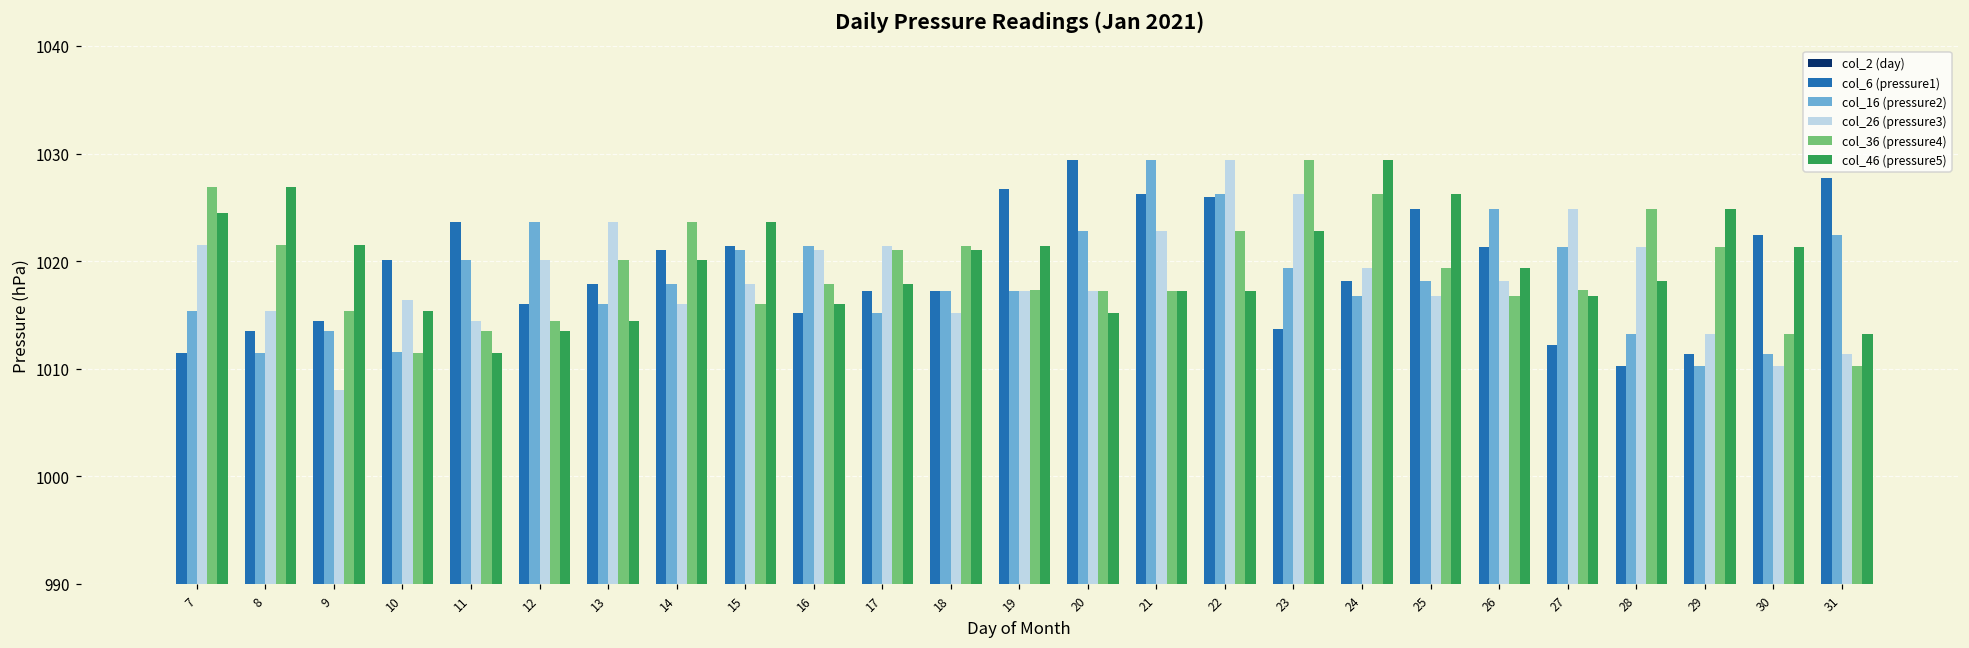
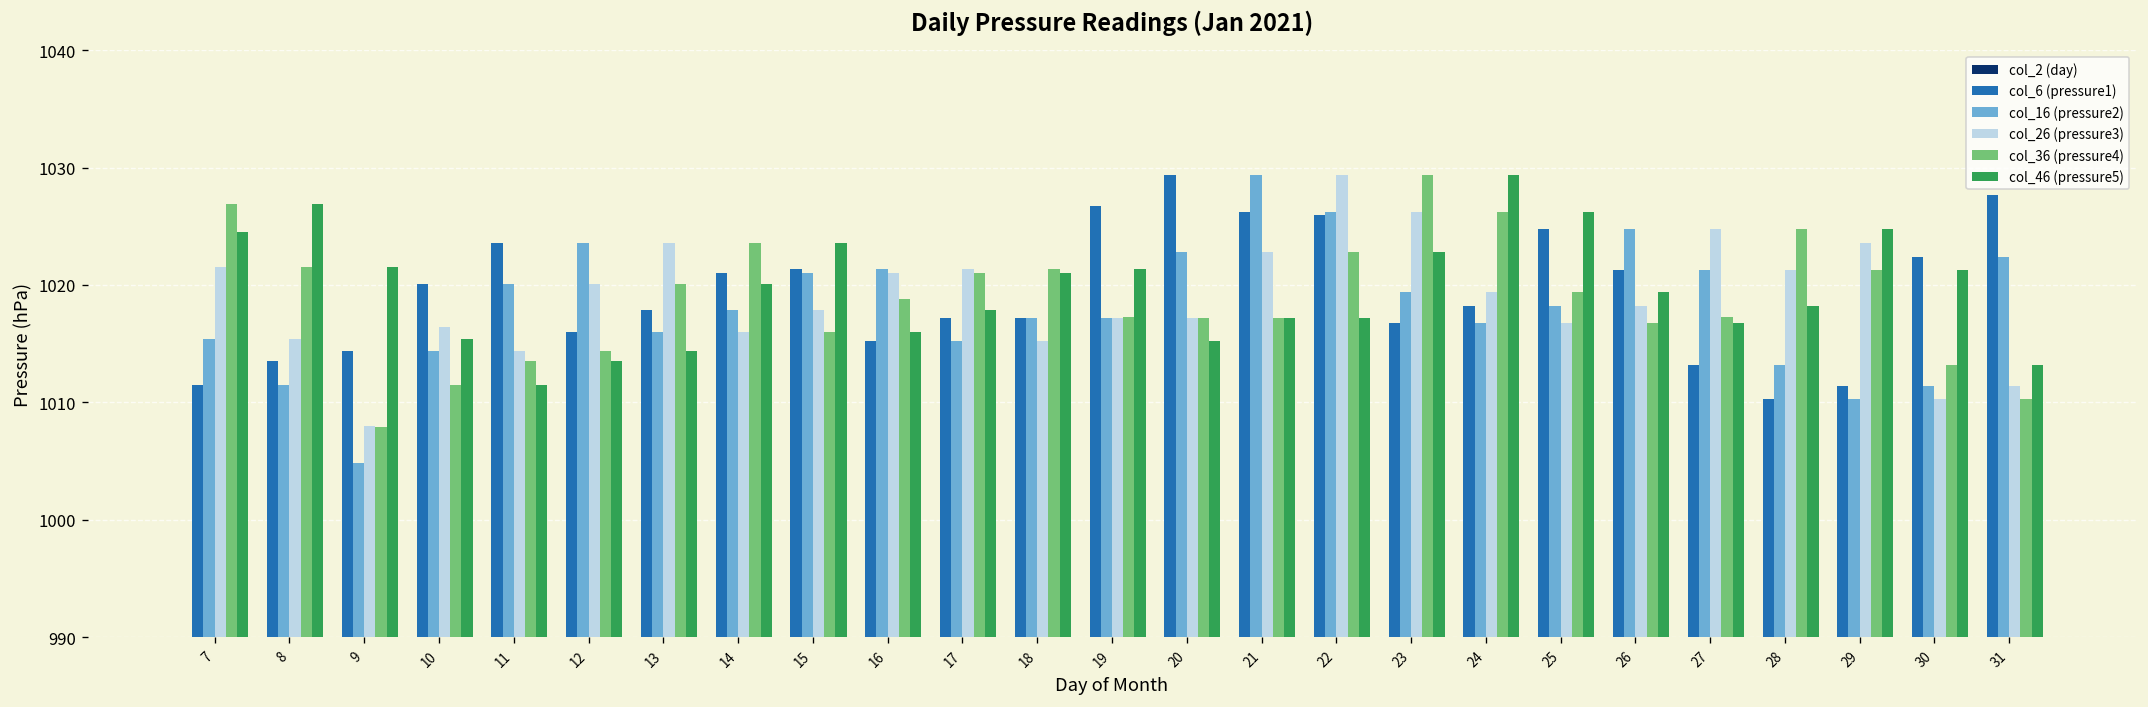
col_16 (pressure2), 9: 1014 -> 1005
col_36 (pressure4), 9: 1015 -> 1008
col_16 (pressure2), 10: 1012 -> 1014
col_36 (pressure4), 16: 1018 -> 1019
col_6 (pressure1), 23: 1014 -> 1017
col_6 (pressure1), 27: 1012 -> 1013
col_26 (pressure3), 29: 1013 -> 1024
